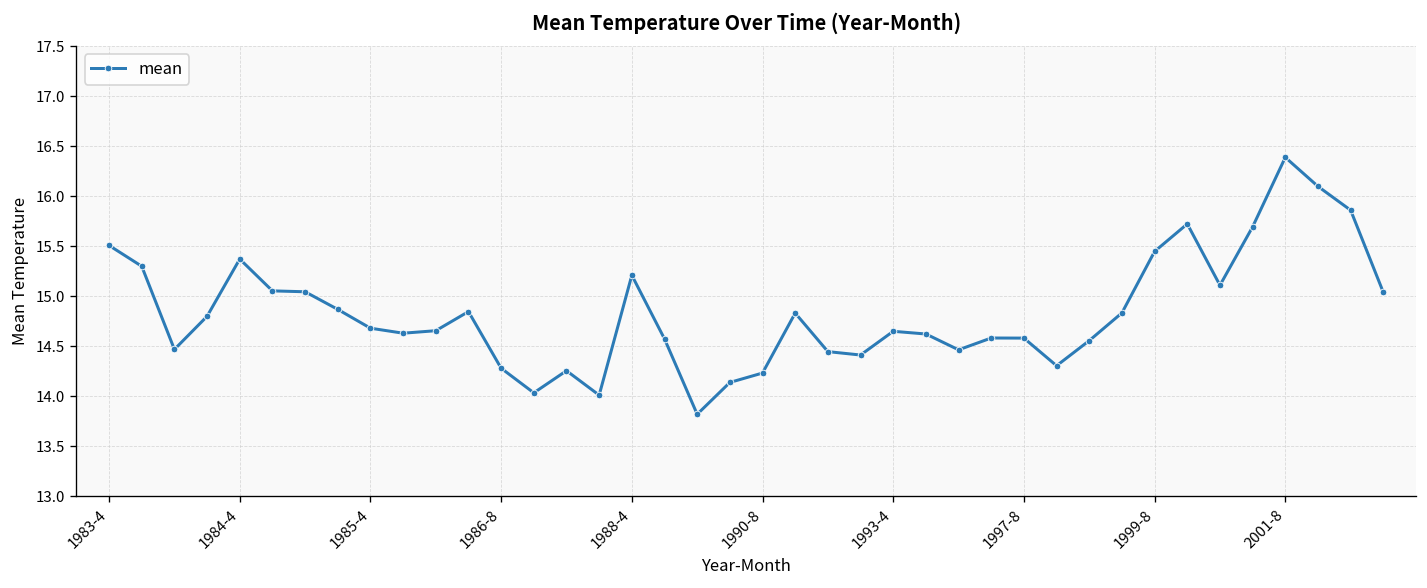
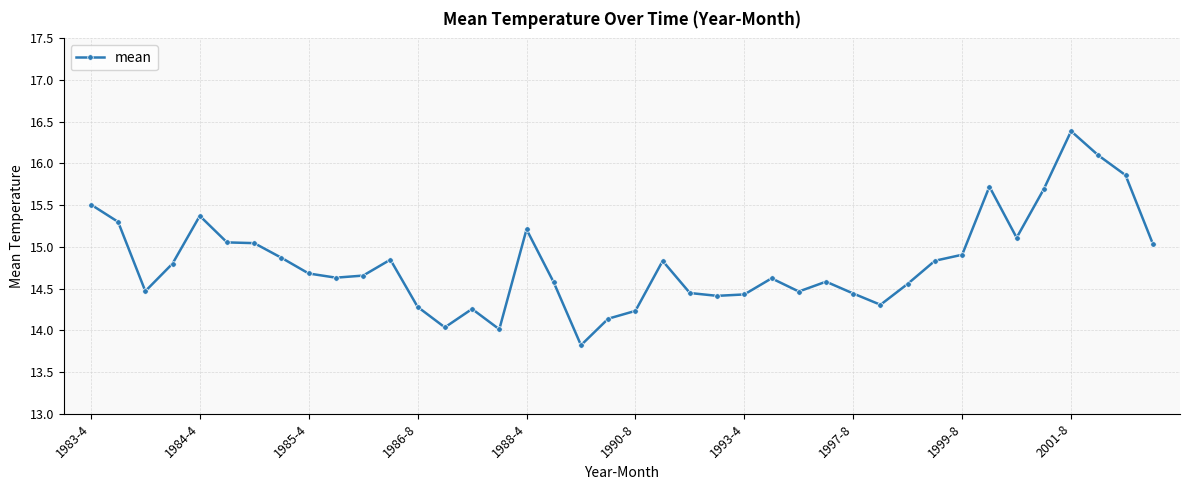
1993-4: 14.7 -> 14.4
1997-8: 14.6 -> 14.4
1999-8: 15.4 -> 14.9
